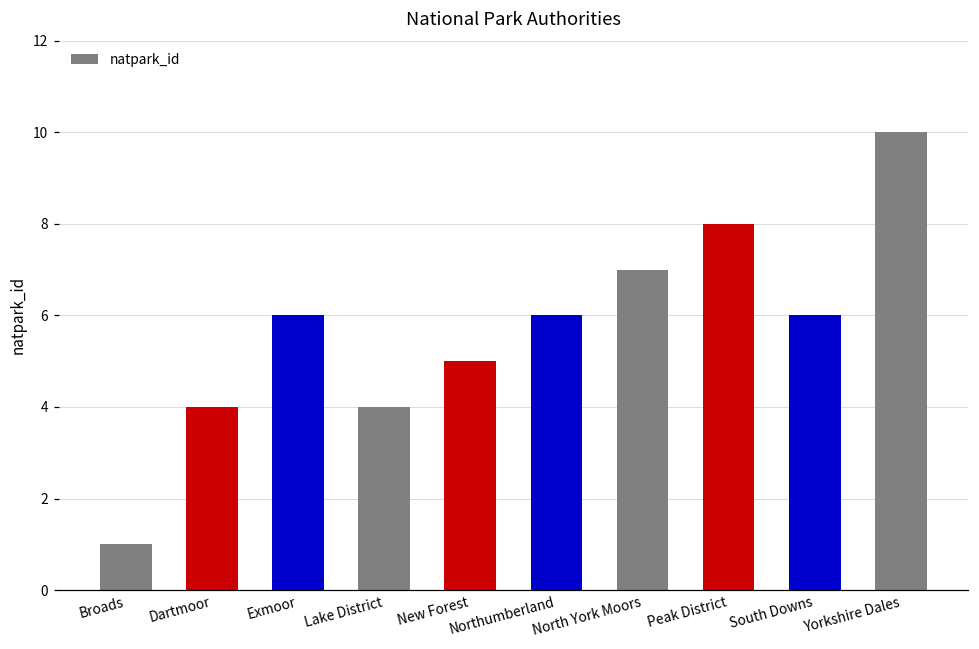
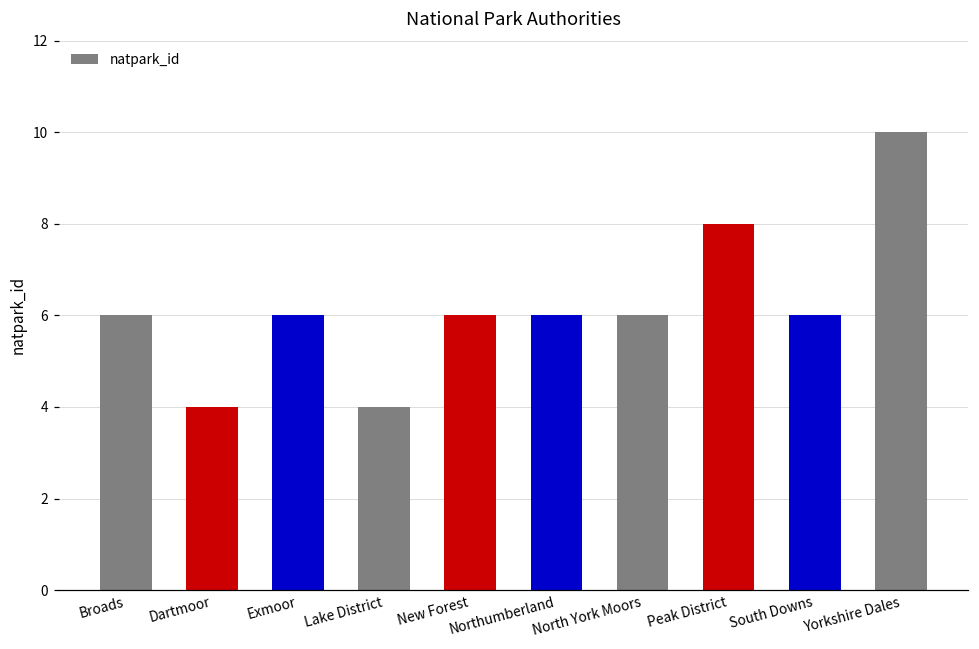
Broads: 1 -> 6
New Forest: 5 -> 6
North York Moors: 7 -> 6
